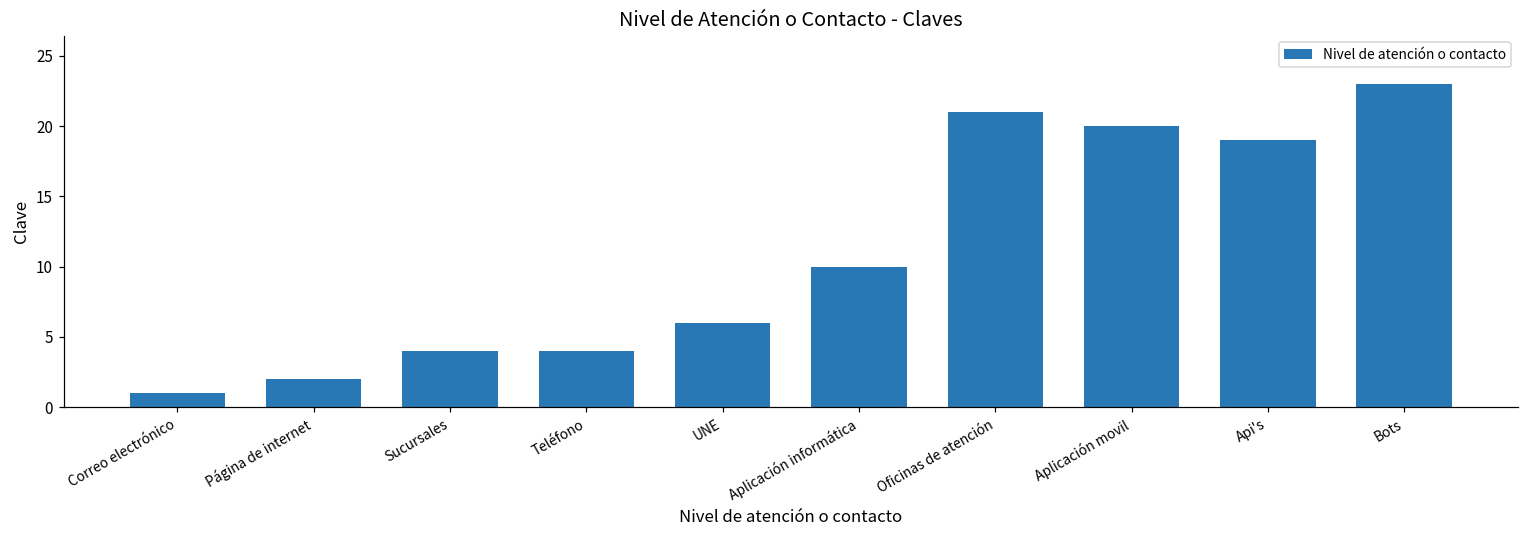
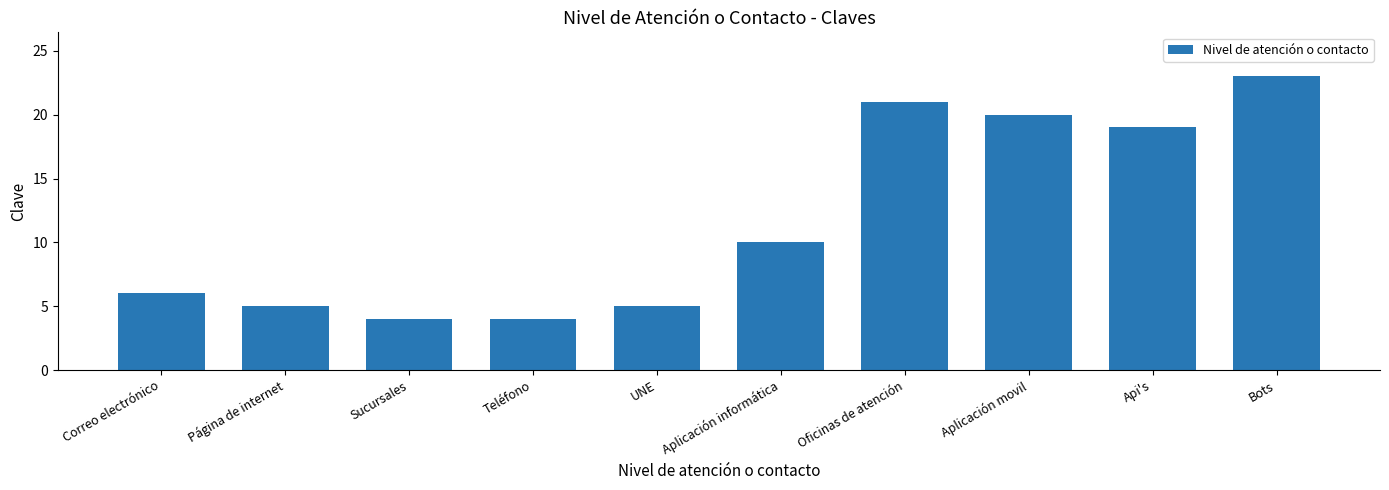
Correo electrónico: 1 -> 6
Página de internet: 2 -> 5
UNE: 6 -> 5
